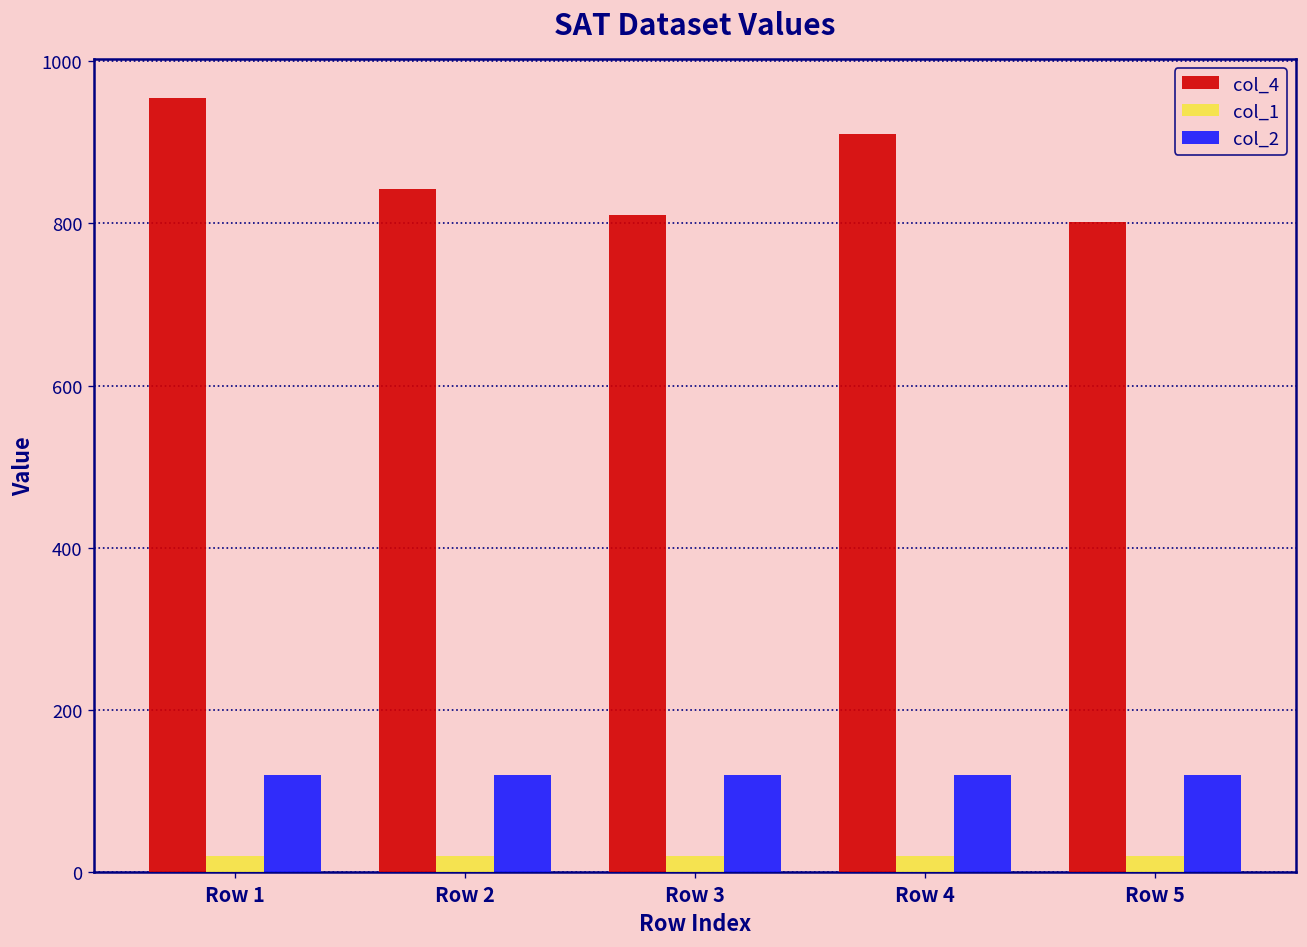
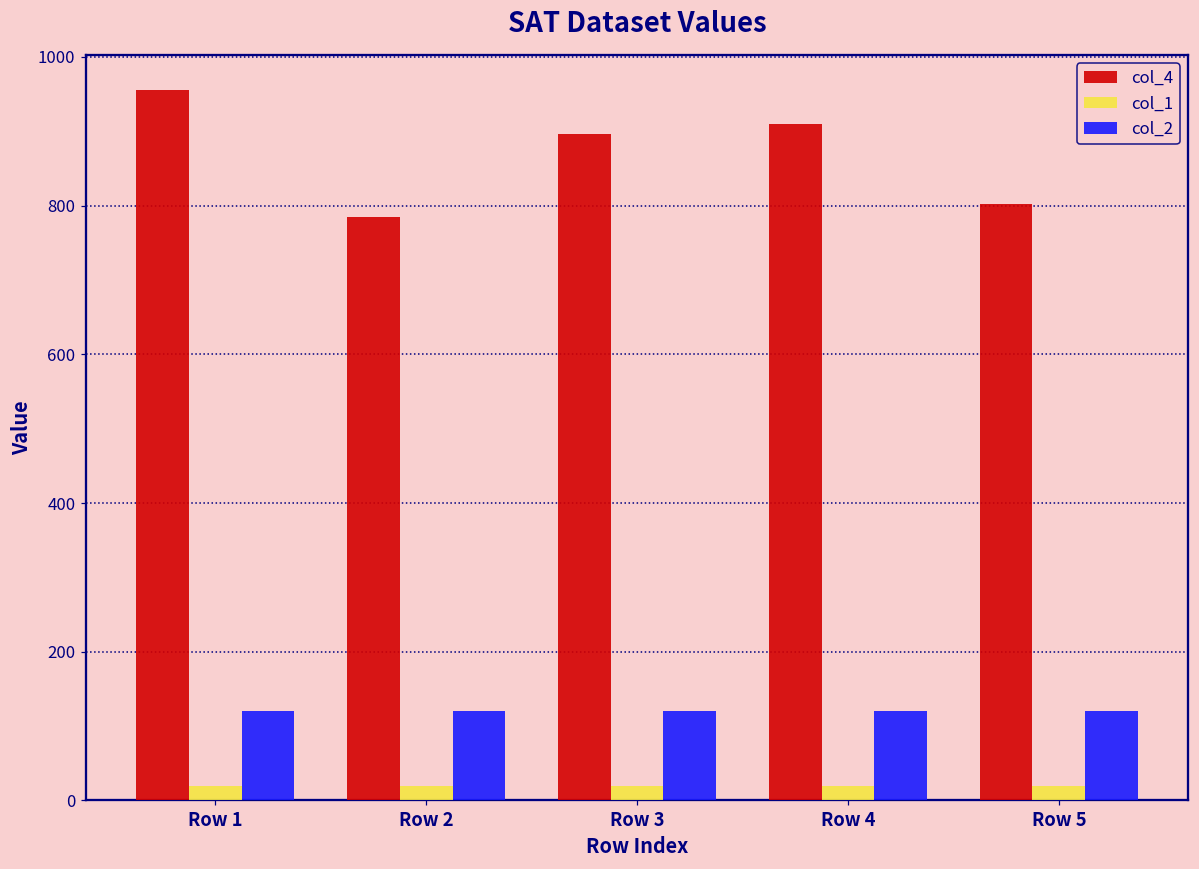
col_4, Row 2: 840 -> 790
col_4, Row 3: 810 -> 900
